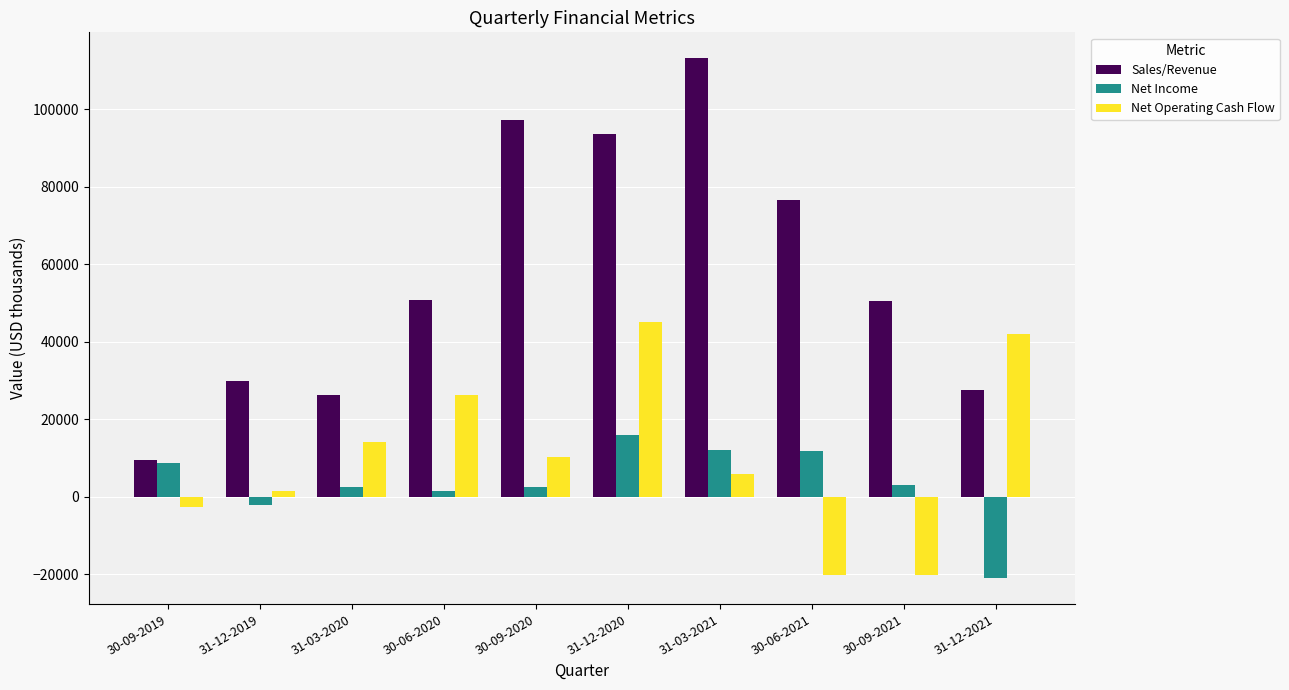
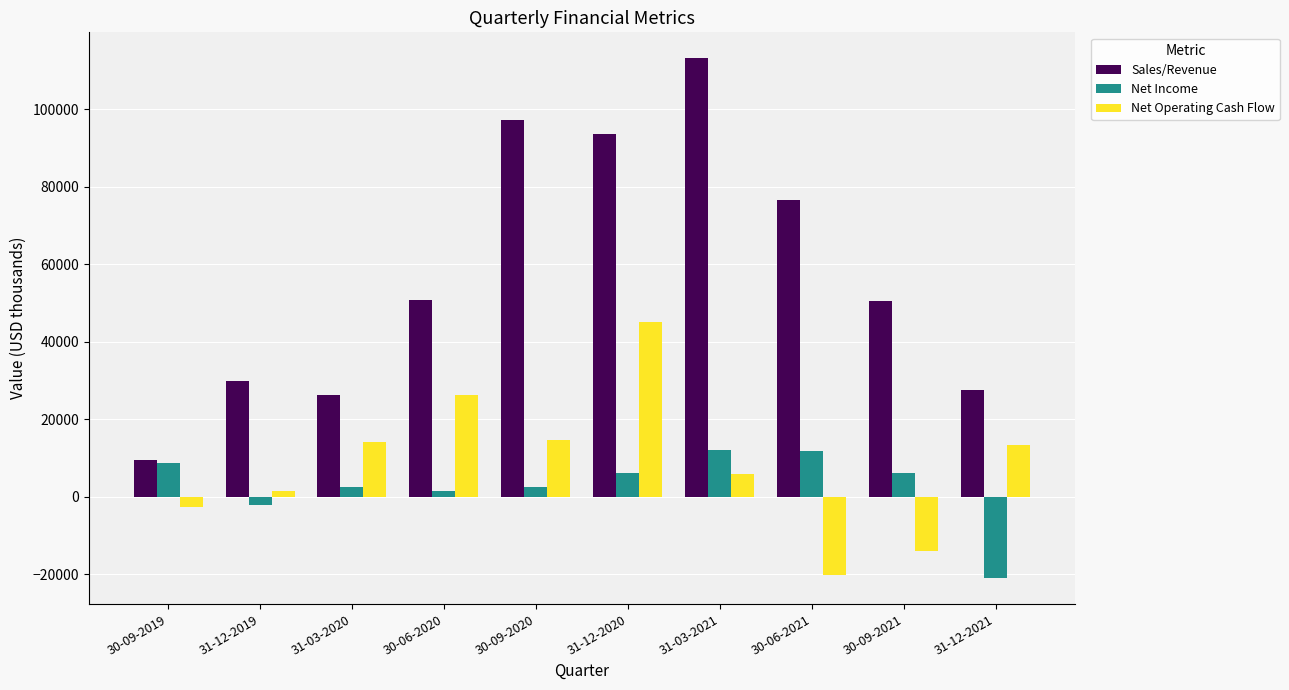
Net Operating Cash Flow, 30-09-2020: 10000 -> 15000
Net Income, 31-12-2020: 16000 -> 6000
Net Income, 30-09-2021: 3000 -> 6000
Net Operating Cash Flow, 30-09-2021: -20000 -> -14000
Net Operating Cash Flow, 31-12-2021: 42000 -> 13000
